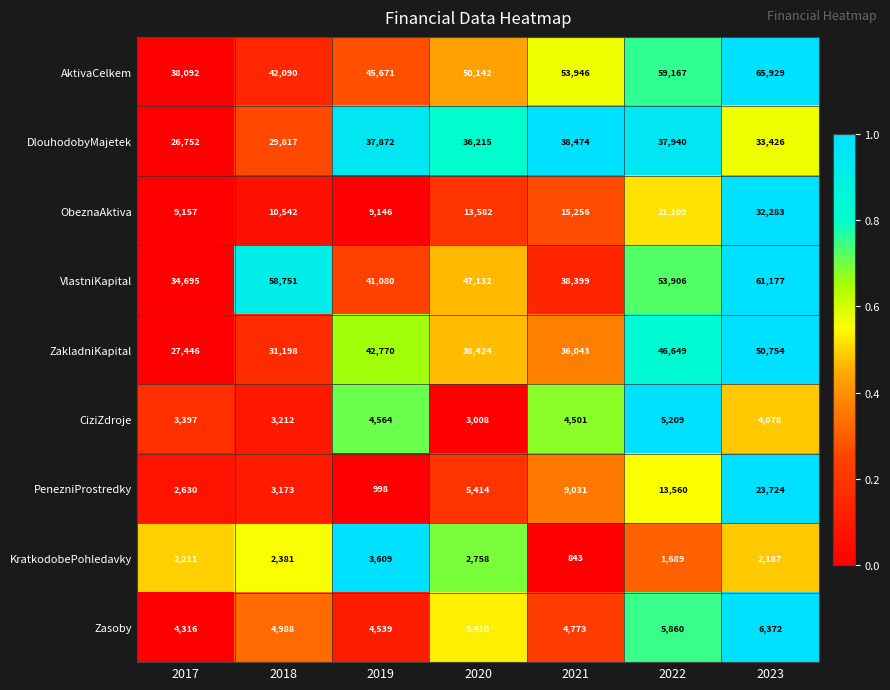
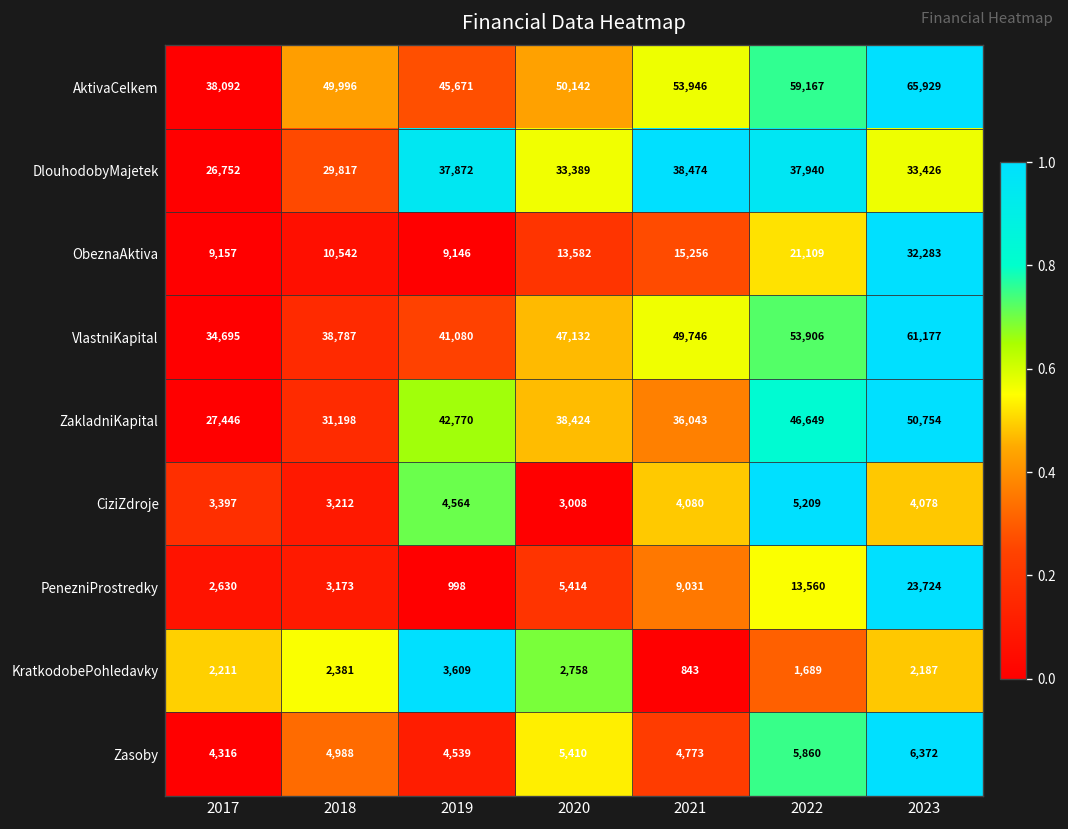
AktivaCelkem, 2018: 42,090 -> 49,996
DlouhodobyMajetek, 2020: 36,215 -> 33,389
VlastniKapital, 2018: 58,751 -> 38,787
VlastniKapital, 2021: 38,399 -> 49,746
CiziZdroje, 2021: 4,501 -> 4,080
